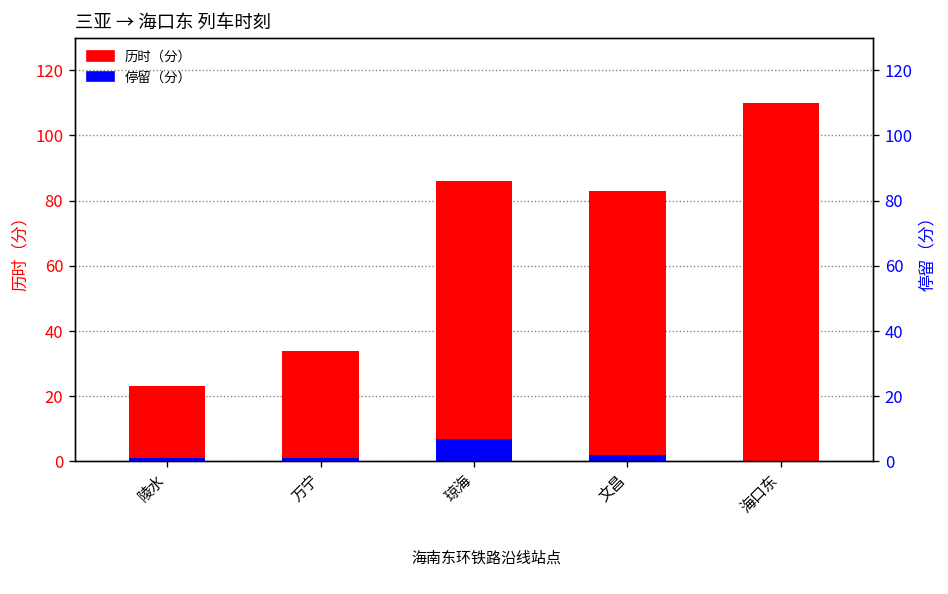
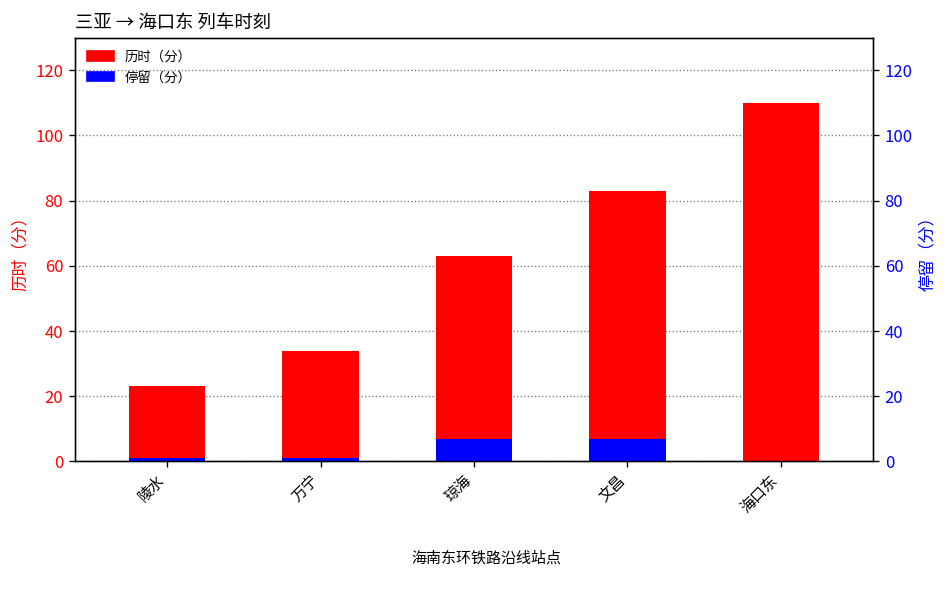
历时（分）, 琼海: 86 -> 63
停留（分）, 文昌: 2 -> 7
